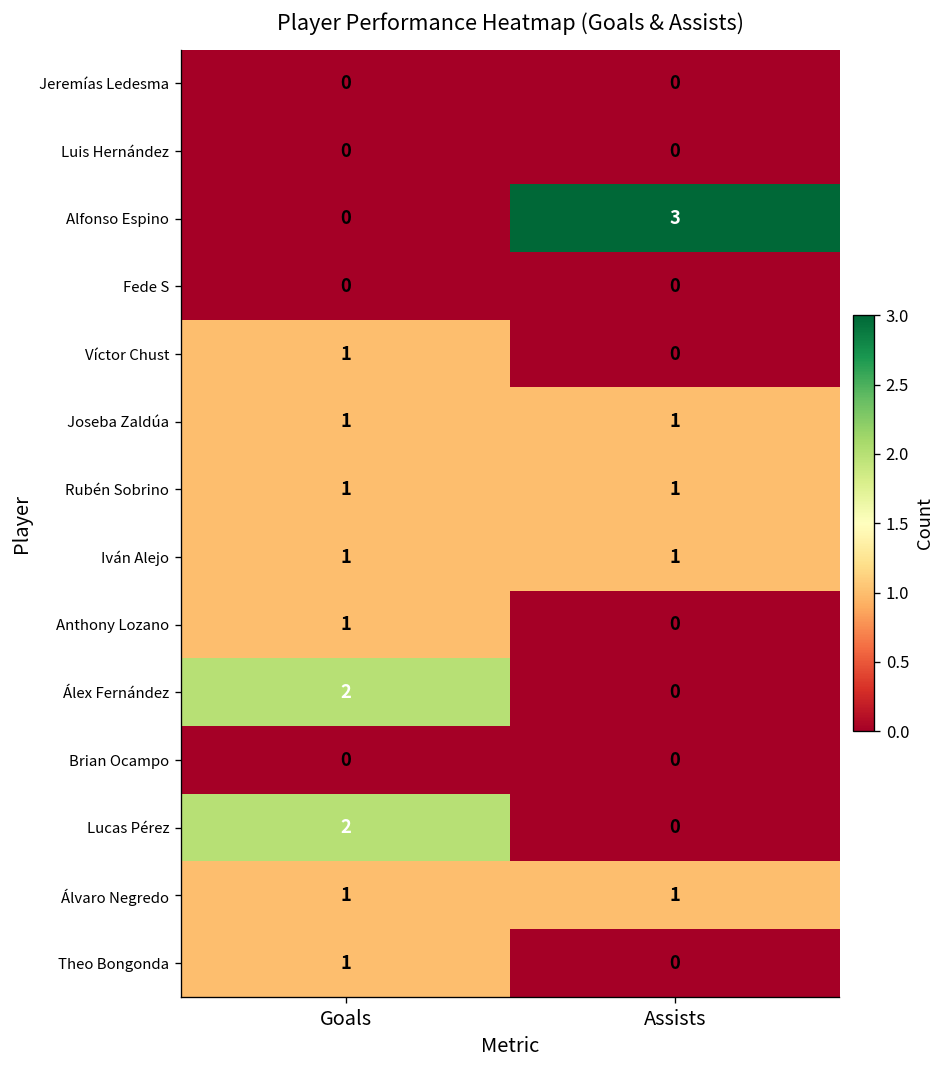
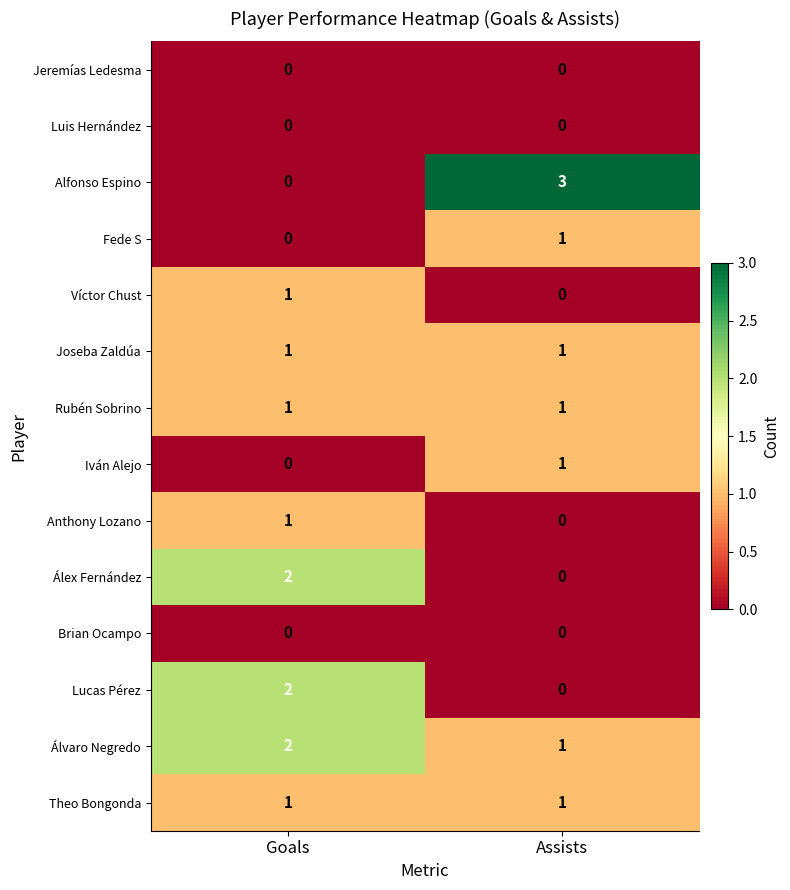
Fede S, Assists: 0 -> 1
Iván Alejo, Goals: 1 -> 0
Álvaro Negredo, Goals: 1 -> 2
Theo Bongonda, Assists: 0 -> 1
